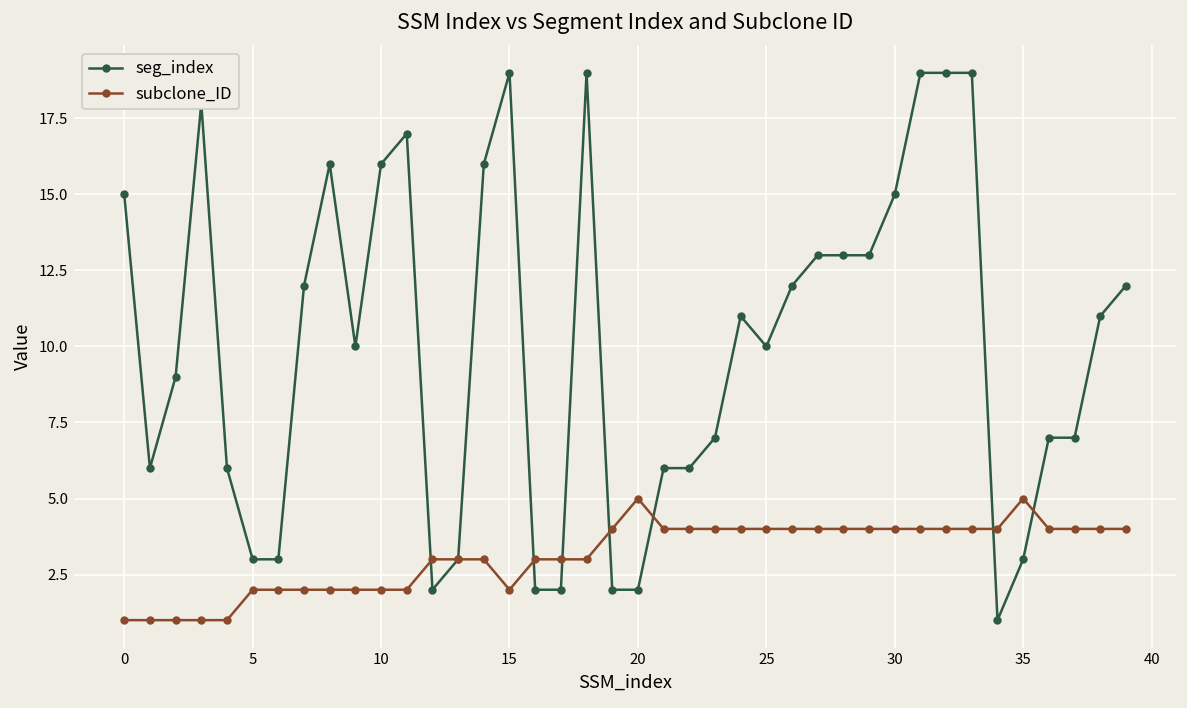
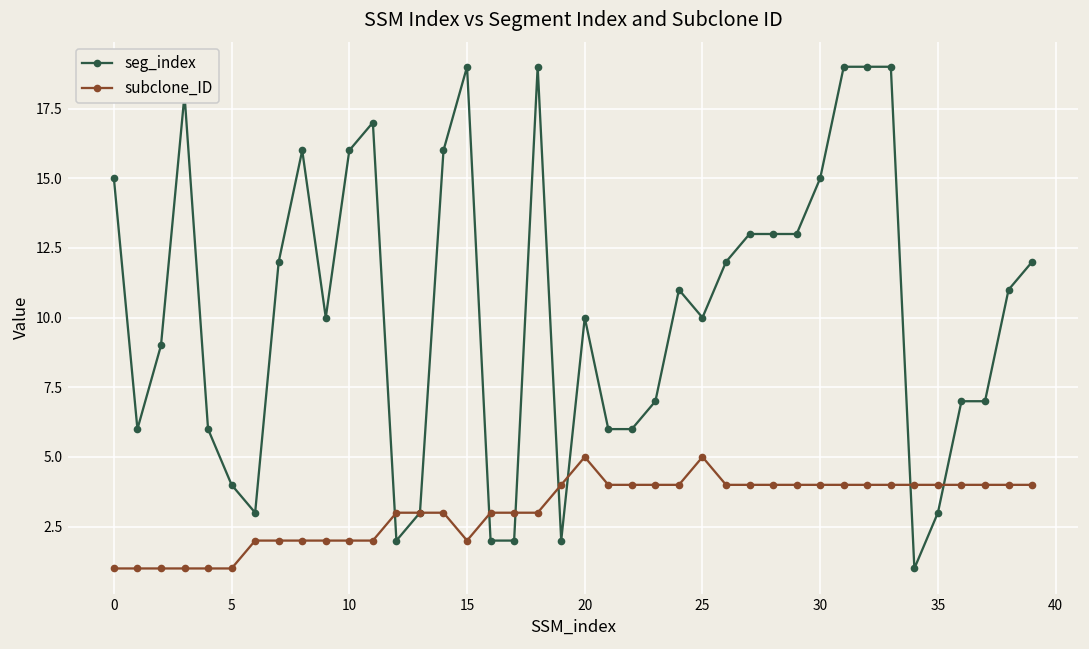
seg_index, 5: 3 -> 4
subclone_ID, 5: 2 -> 1
seg_index, 20: 2 -> 10
subclone_ID, 25: 4 -> 5
subclone_ID, 35: 5 -> 4
